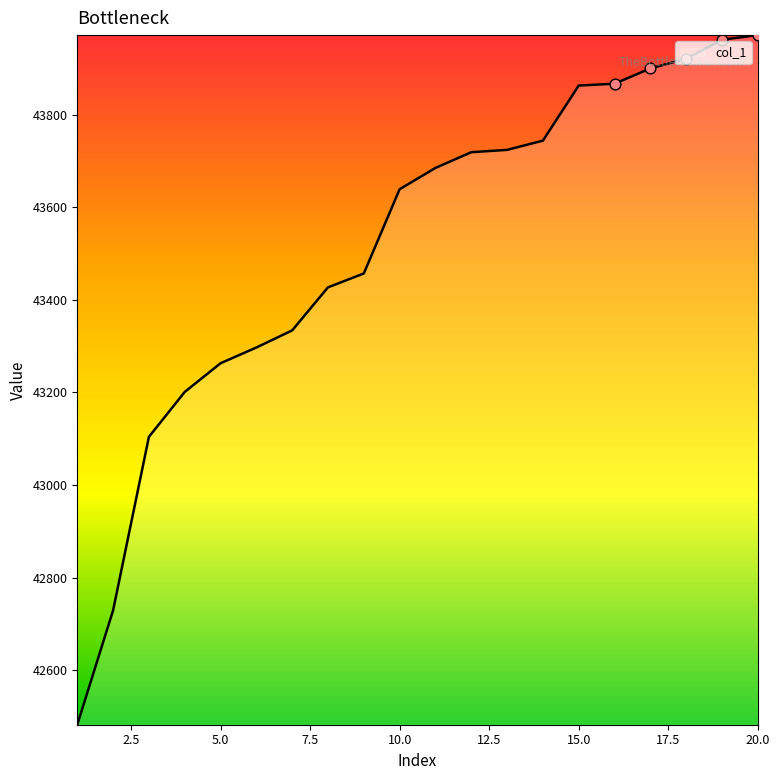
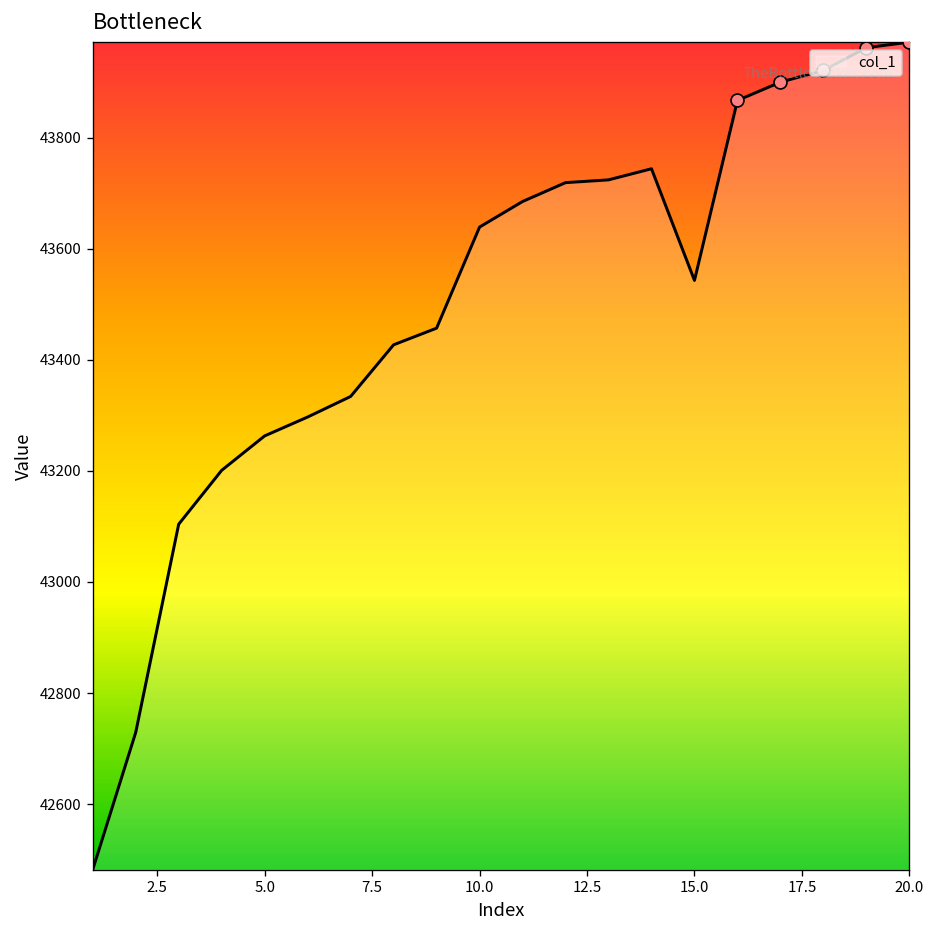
col_1, 15.0: 43860 -> 43540
